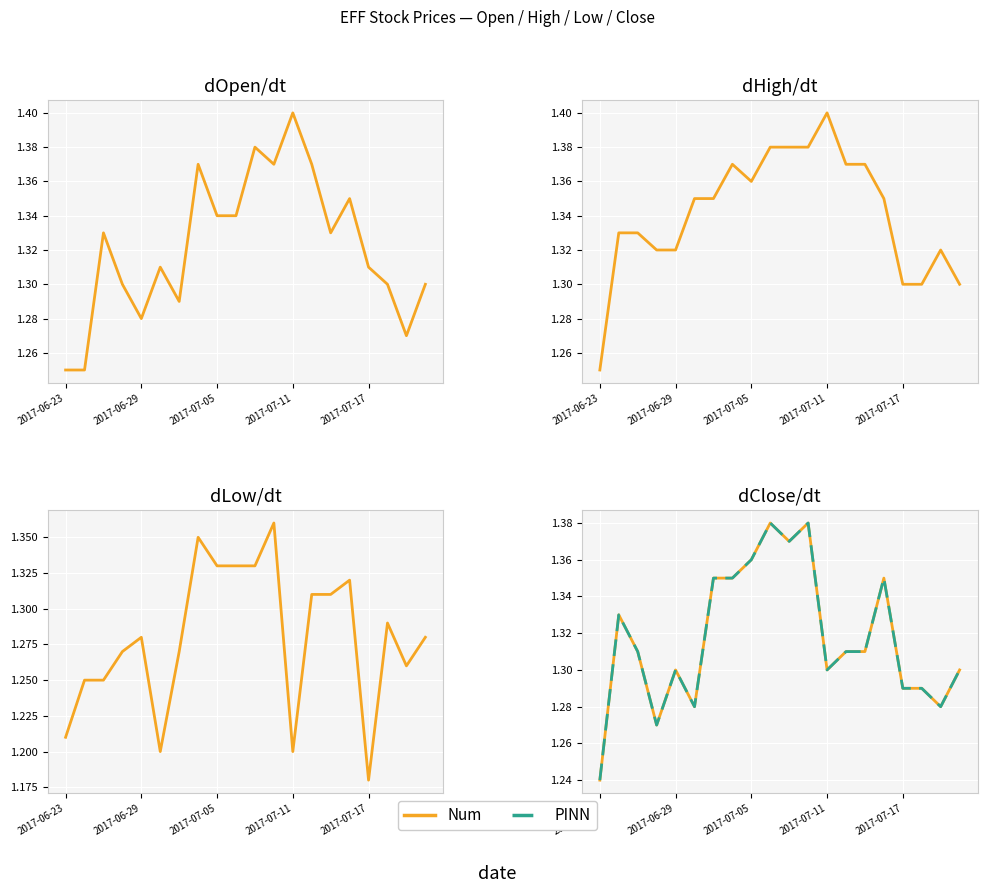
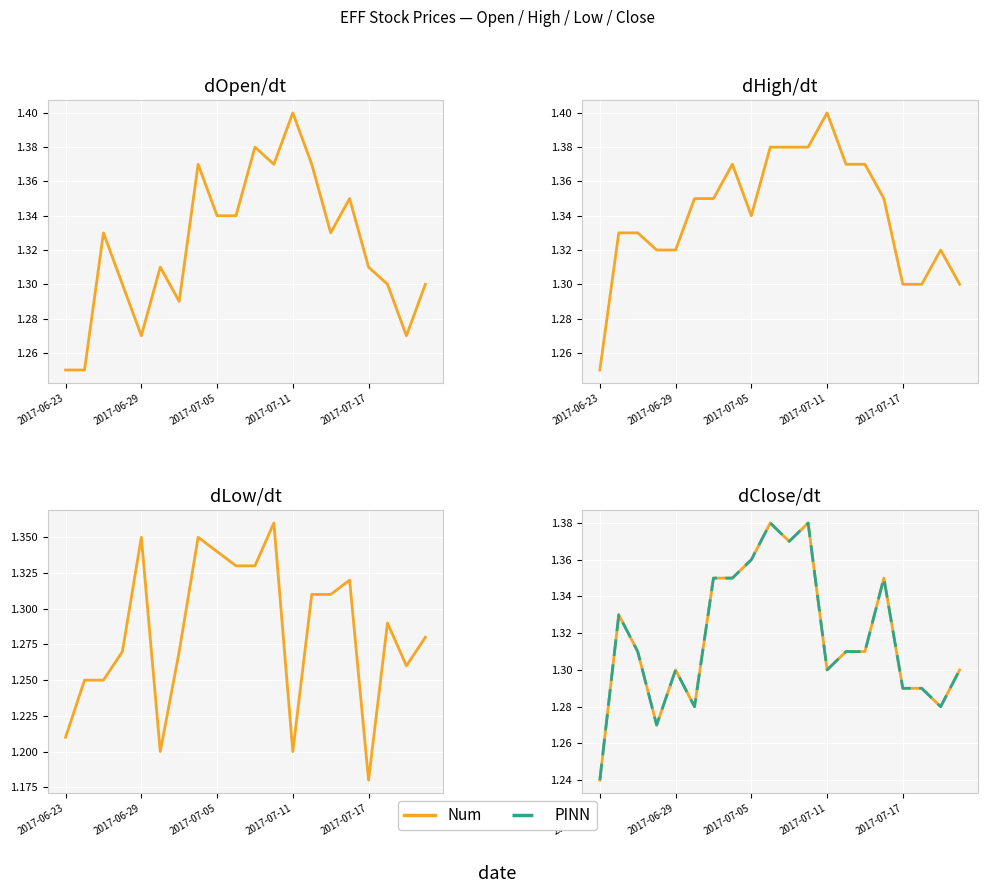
dOpen/dt, 2017-06-29: 1.28 -> 1.27
dHigh/dt, 2017-07-05: 1.36 -> 1.34
dLow/dt, 2017-06-29: 1.28 -> 1.35
dLow/dt, 2017-07-05: 1.33 -> 1.34
